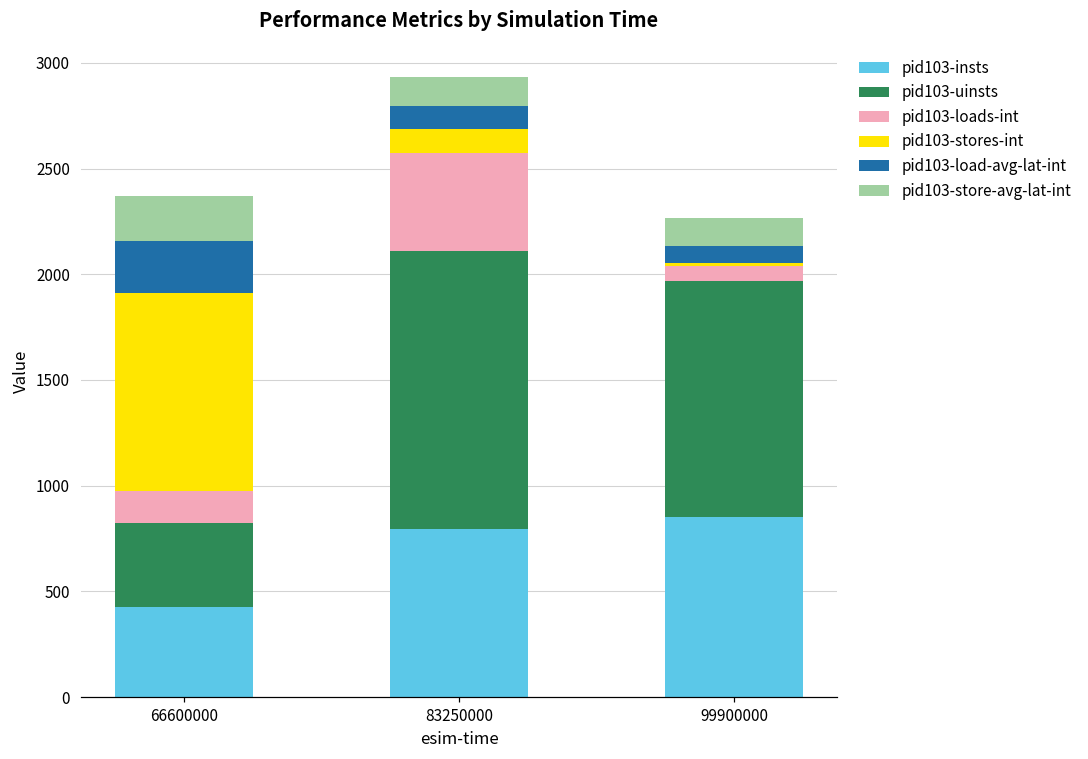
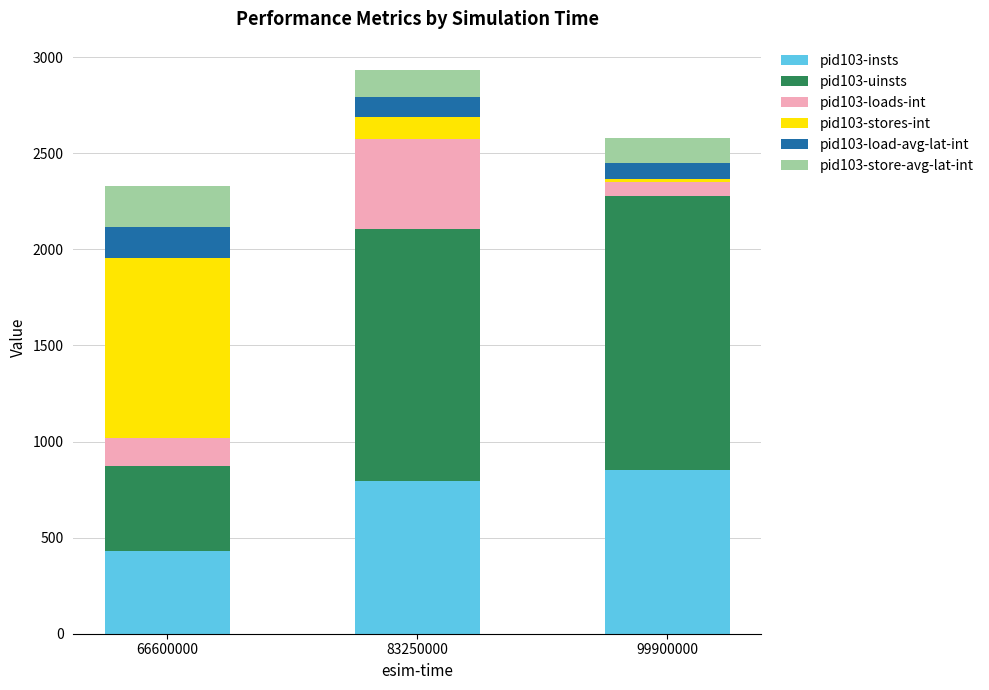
pid103-uinsts, 66600000: 400 -> 440
pid103-load-avg-lat-int, 66600000: 250 -> 160
pid103-uinsts, 99900000: 1120 -> 1430
